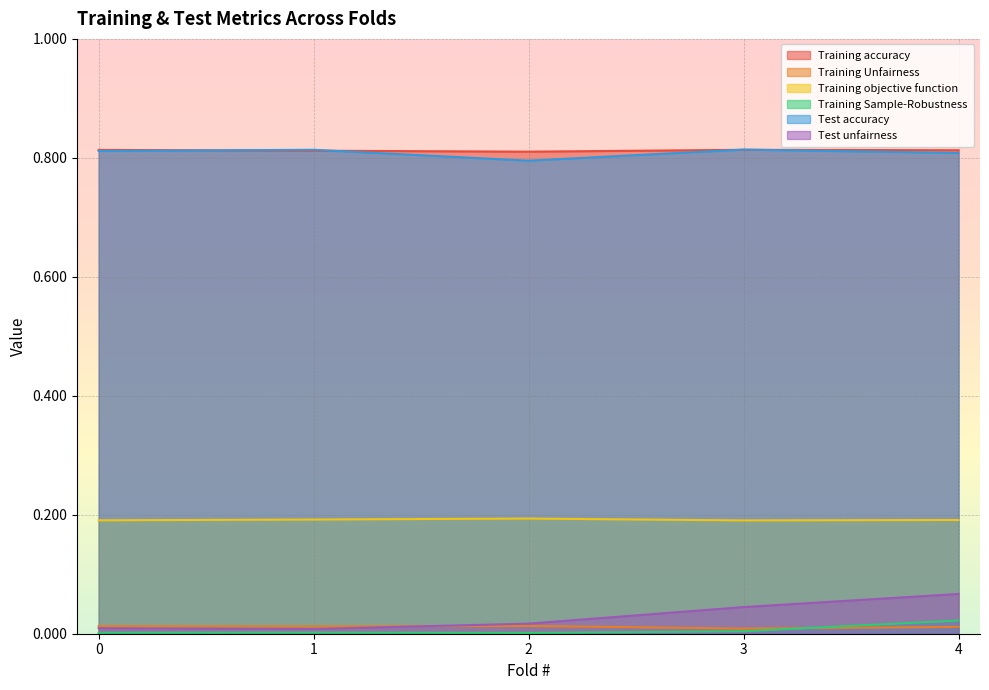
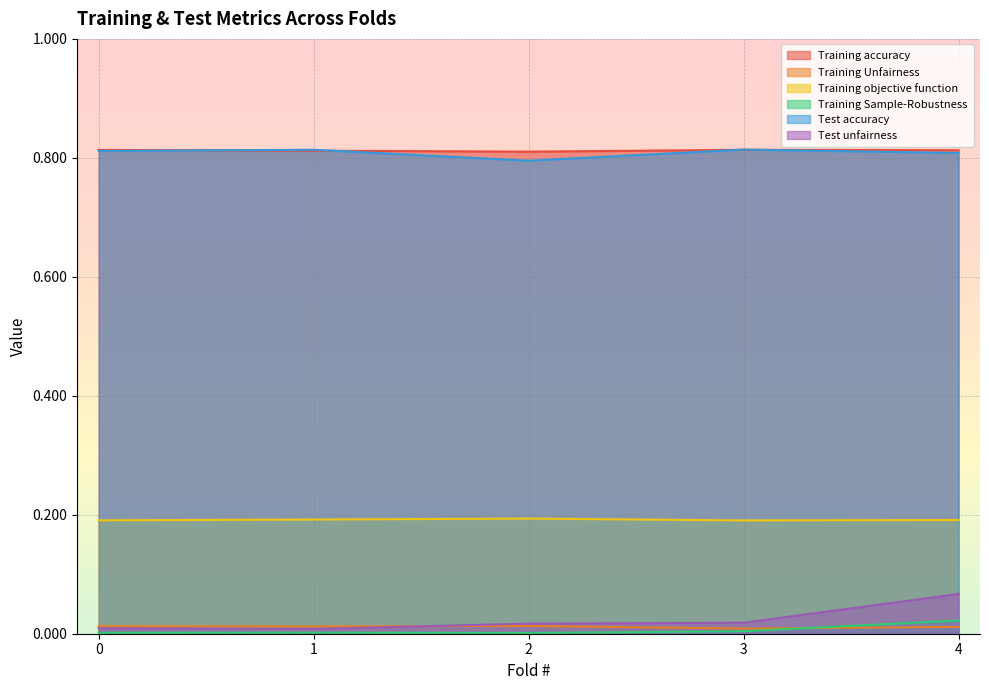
Test unfairness, 3: 0.04 -> 0.02
